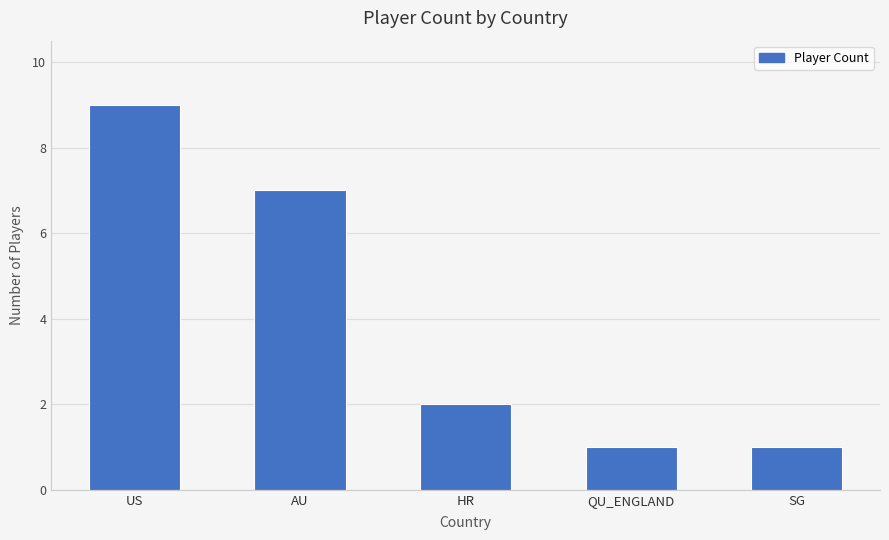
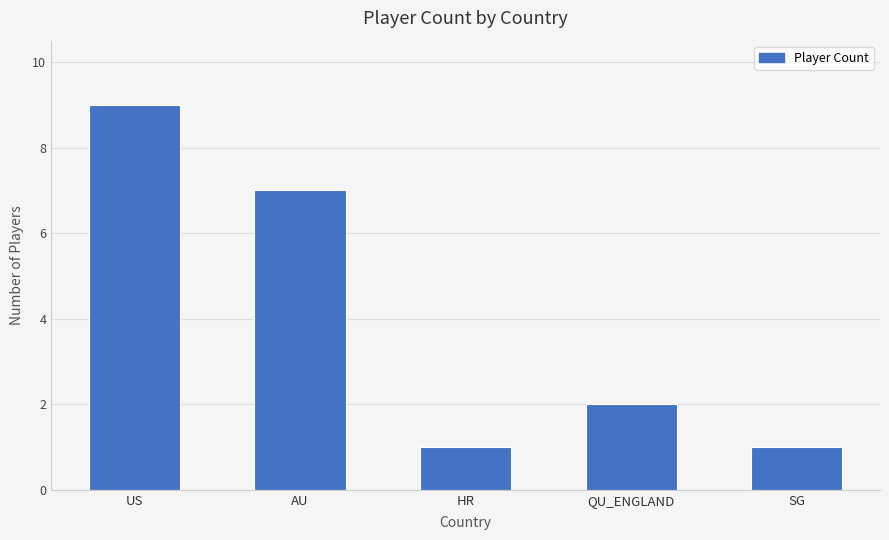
HR: 2 -> 1
QU_ENGLAND: 1 -> 2
